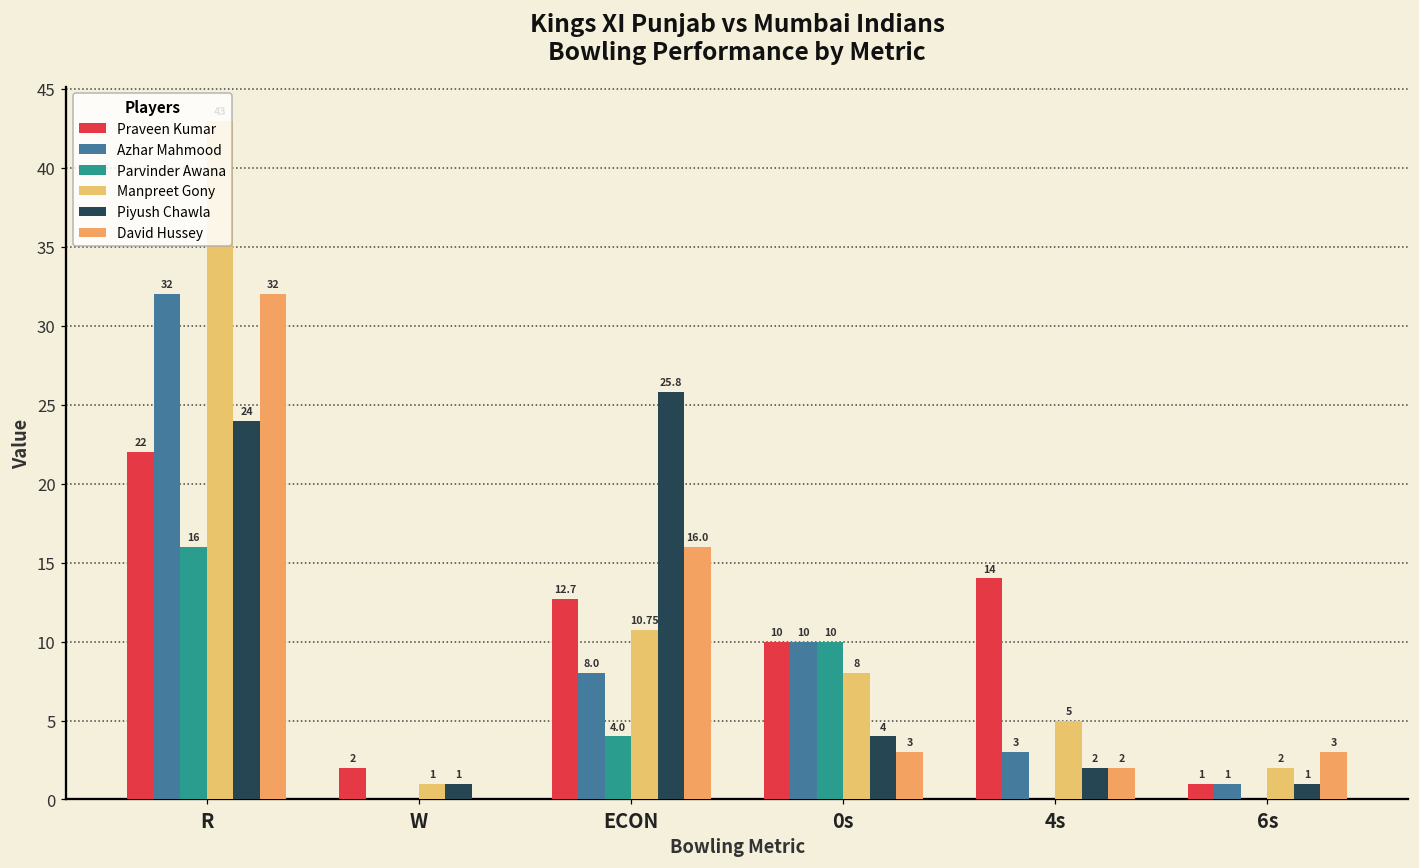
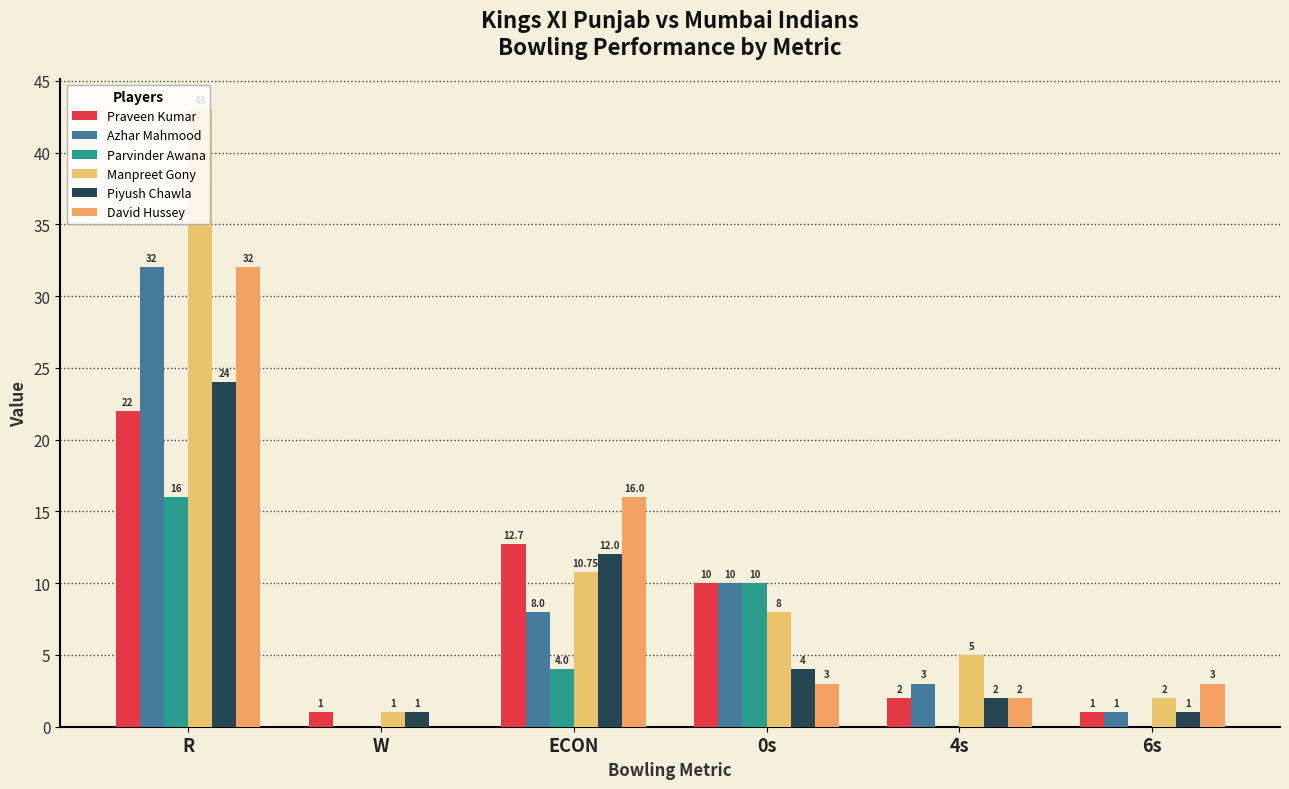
Praveen Kumar, W: 2 -> 1
Piyush Chawla, ECON: 25.8 -> 12.0
Praveen Kumar, 4s: 14 -> 2
